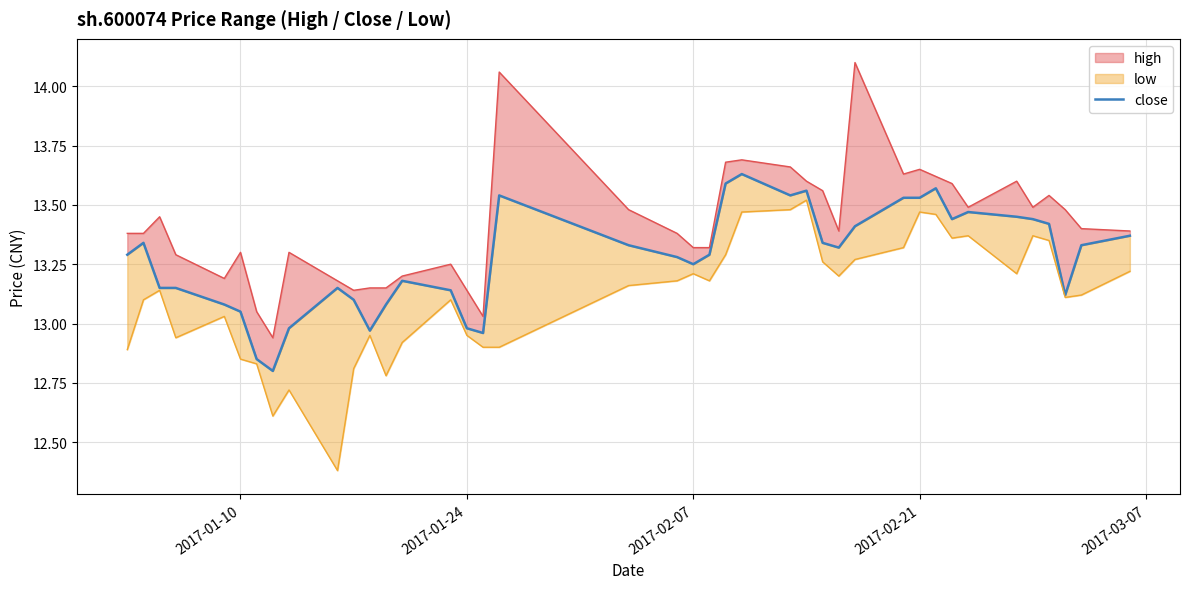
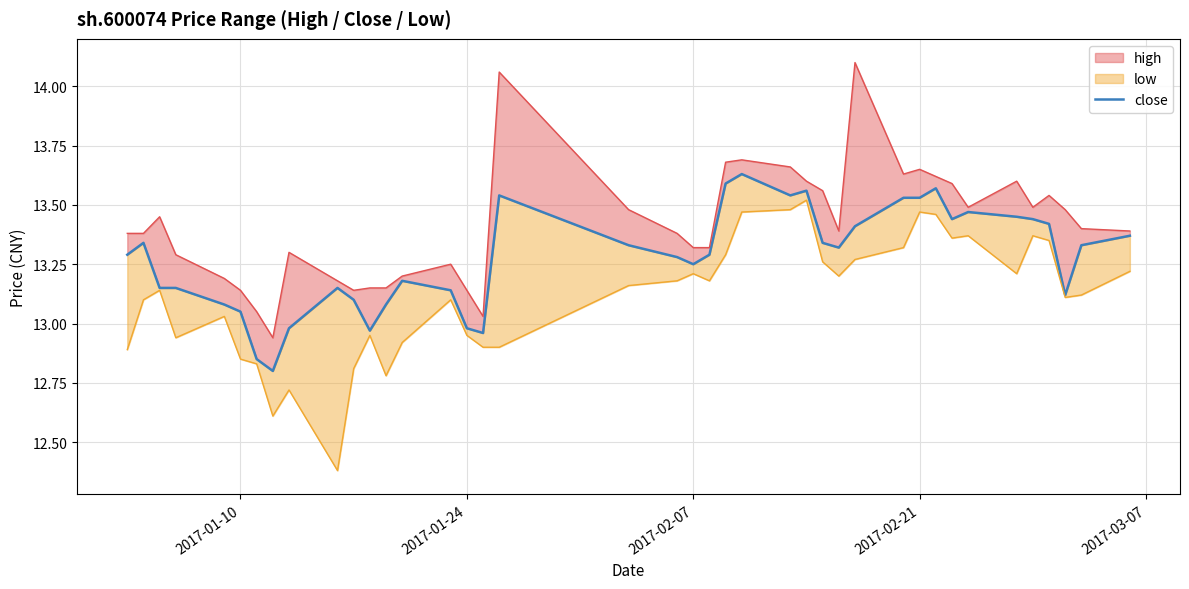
high, 2017-01-10: 13.30 -> 13.14
